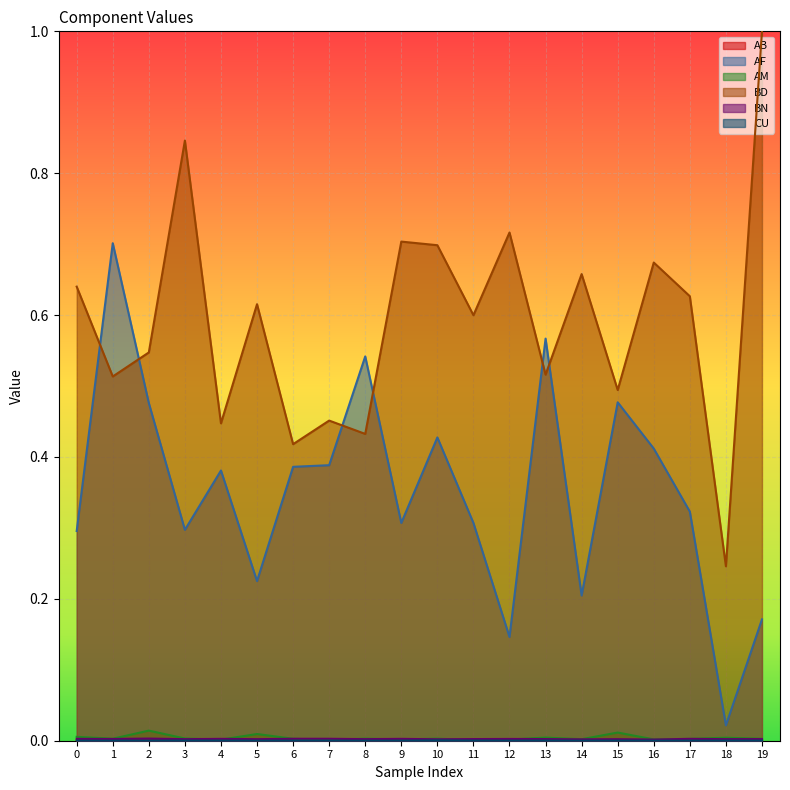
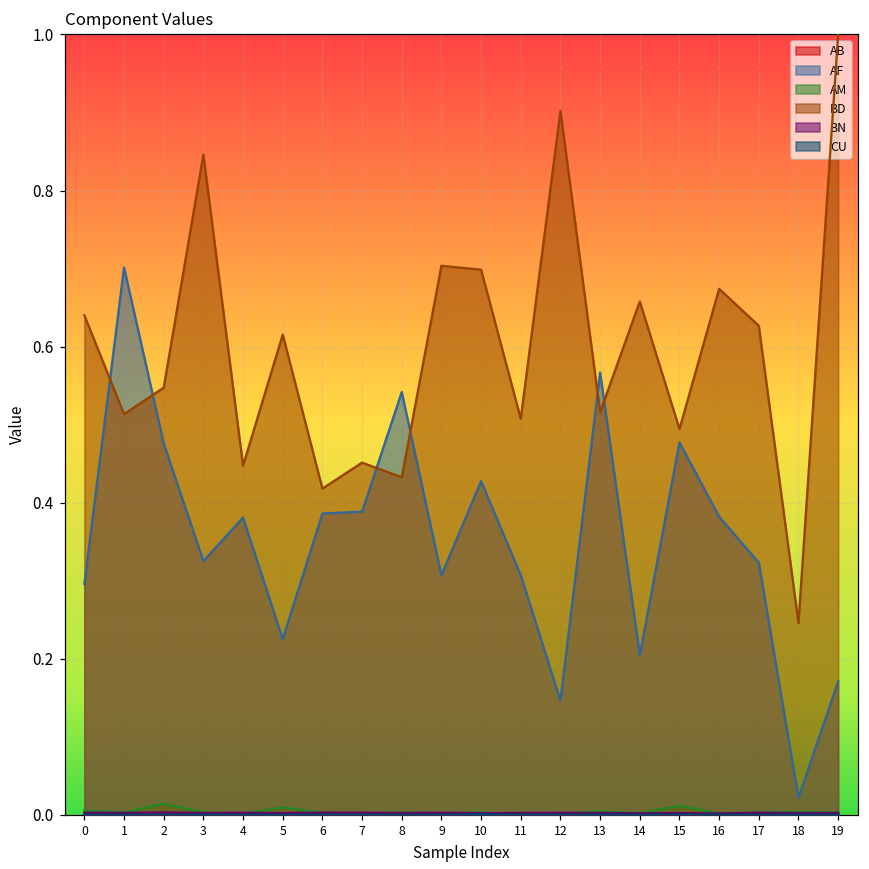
AF, 3: 0.30 -> 0.33
BD, 11: 0.60 -> 0.51
BD, 12: 0.72 -> 0.90
AF, 16: 0.41 -> 0.38
